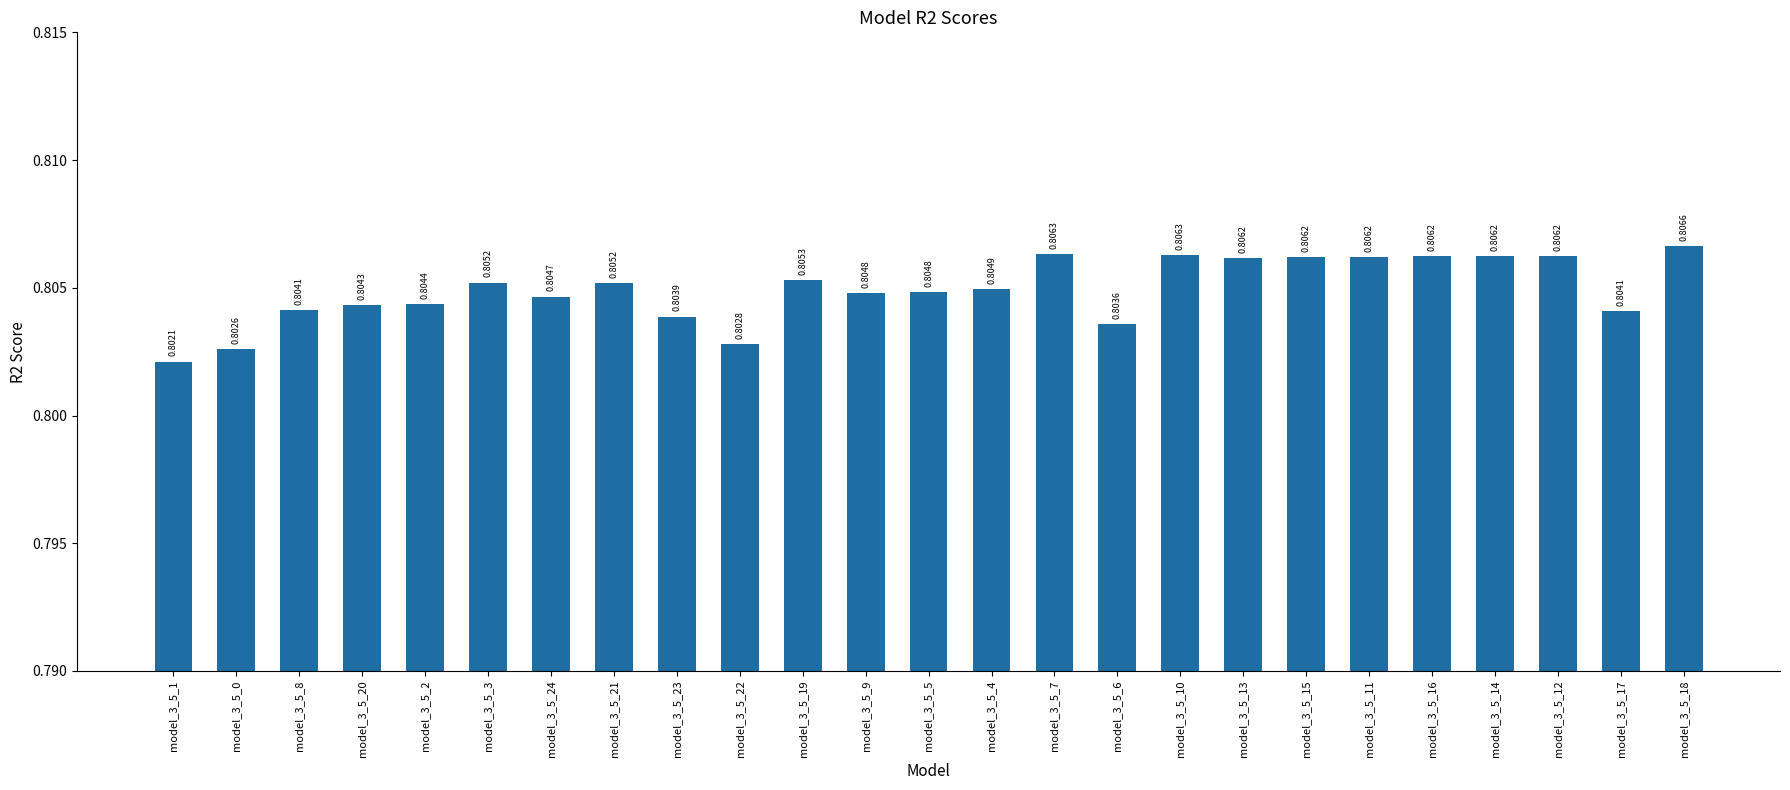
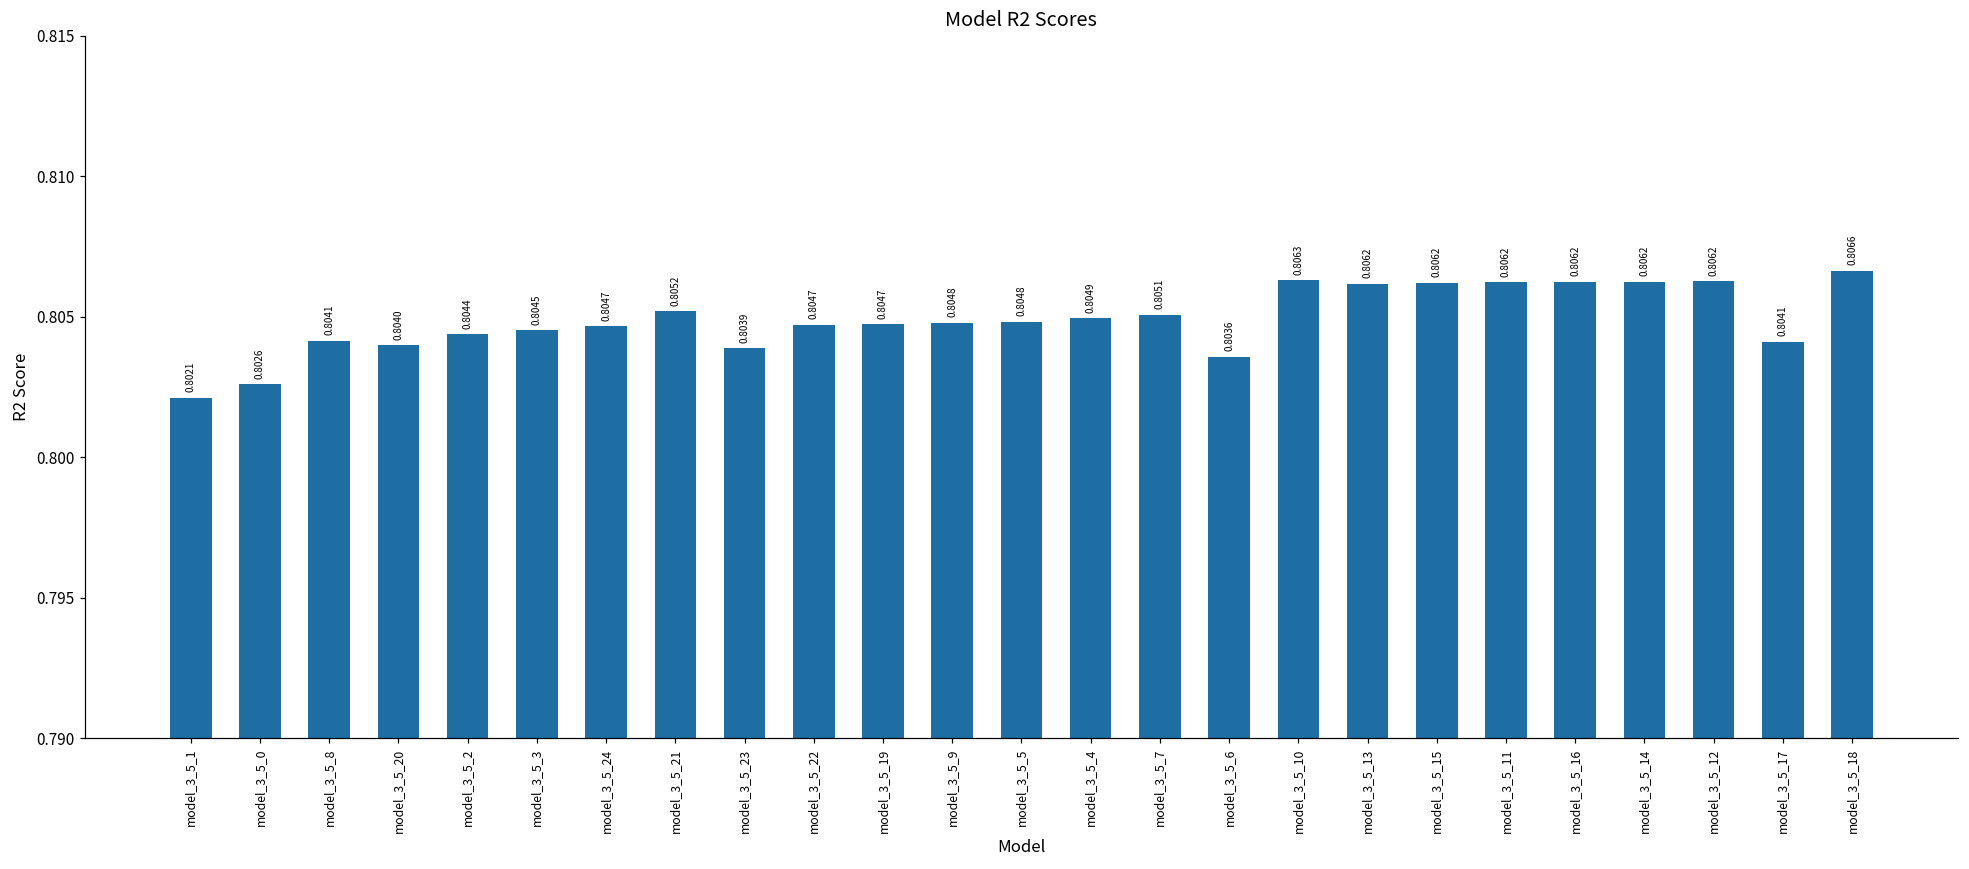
model_3_5_20: 0.8043 -> 0.8040
model_3_5_3: 0.8052 -> 0.8045
model_3_5_22: 0.8028 -> 0.8047
model_3_5_19: 0.8053 -> 0.8047
model_3_5_7: 0.8063 -> 0.8051
